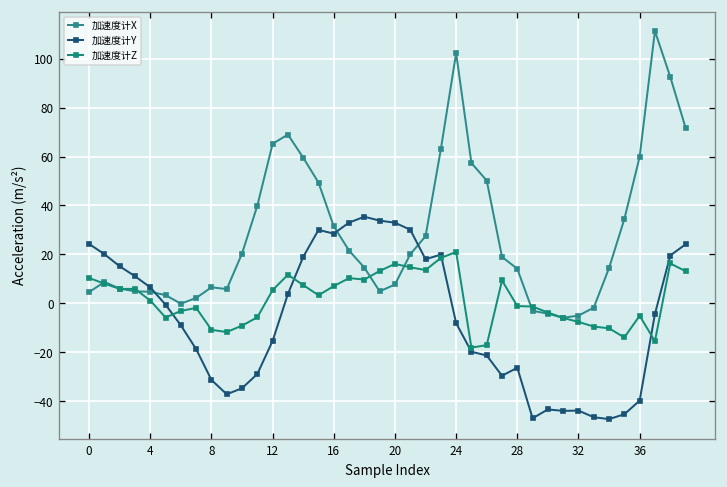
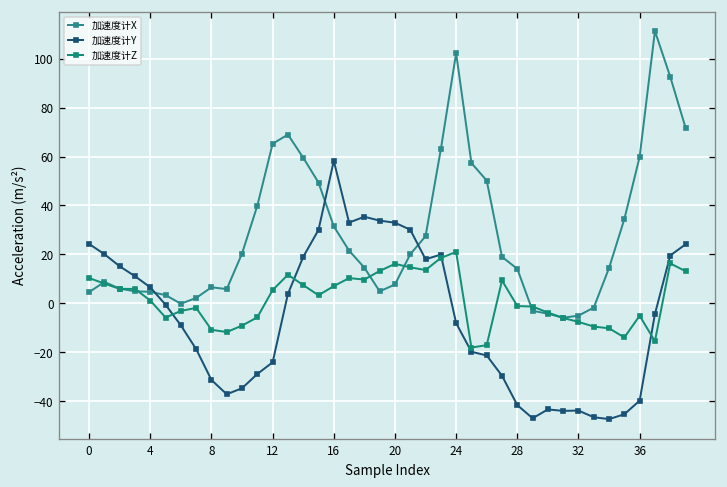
加速度计Y, 12: -15 -> -24
加速度计Y, 16: 29 -> 58
加速度计Y, 28: -26 -> -42
